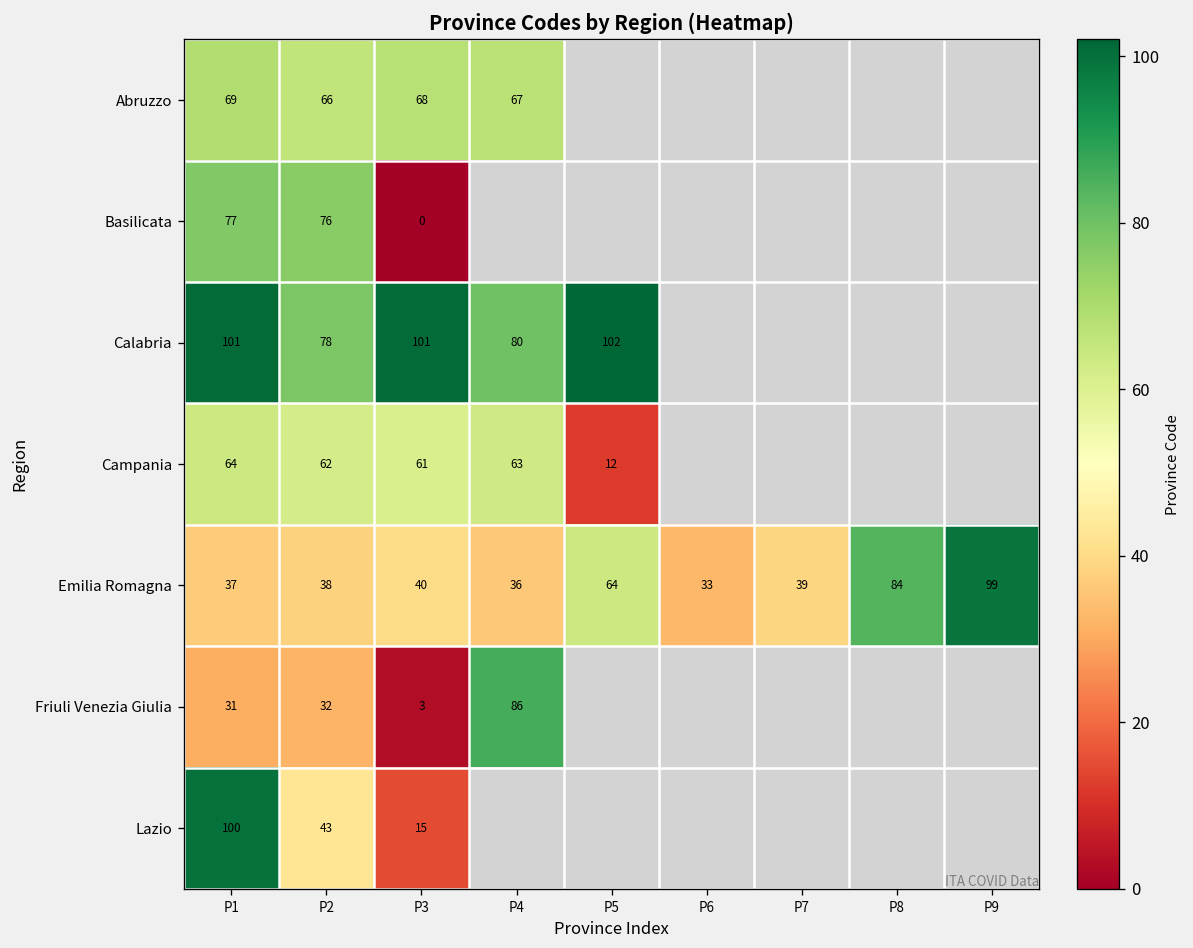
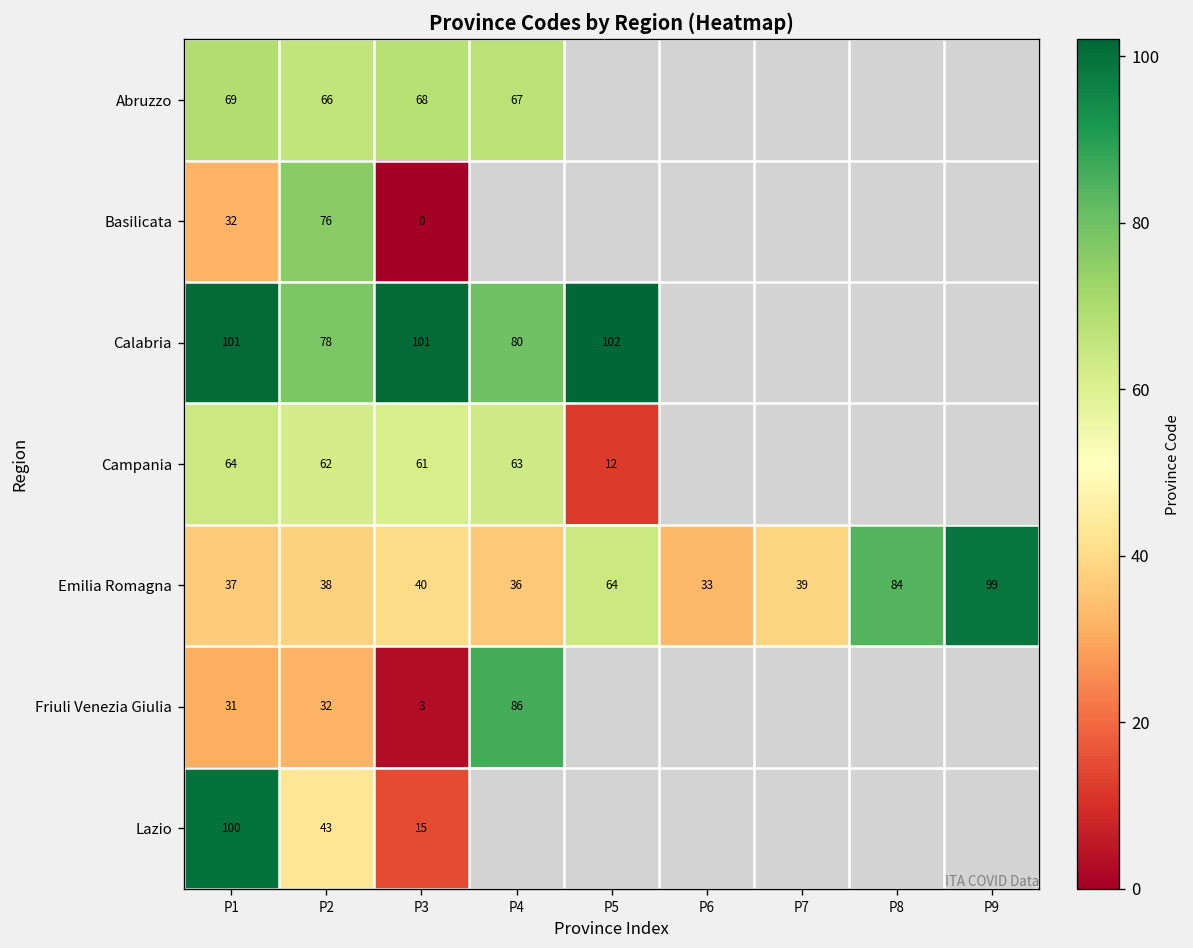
Basilicata, P1: 77 -> 32
